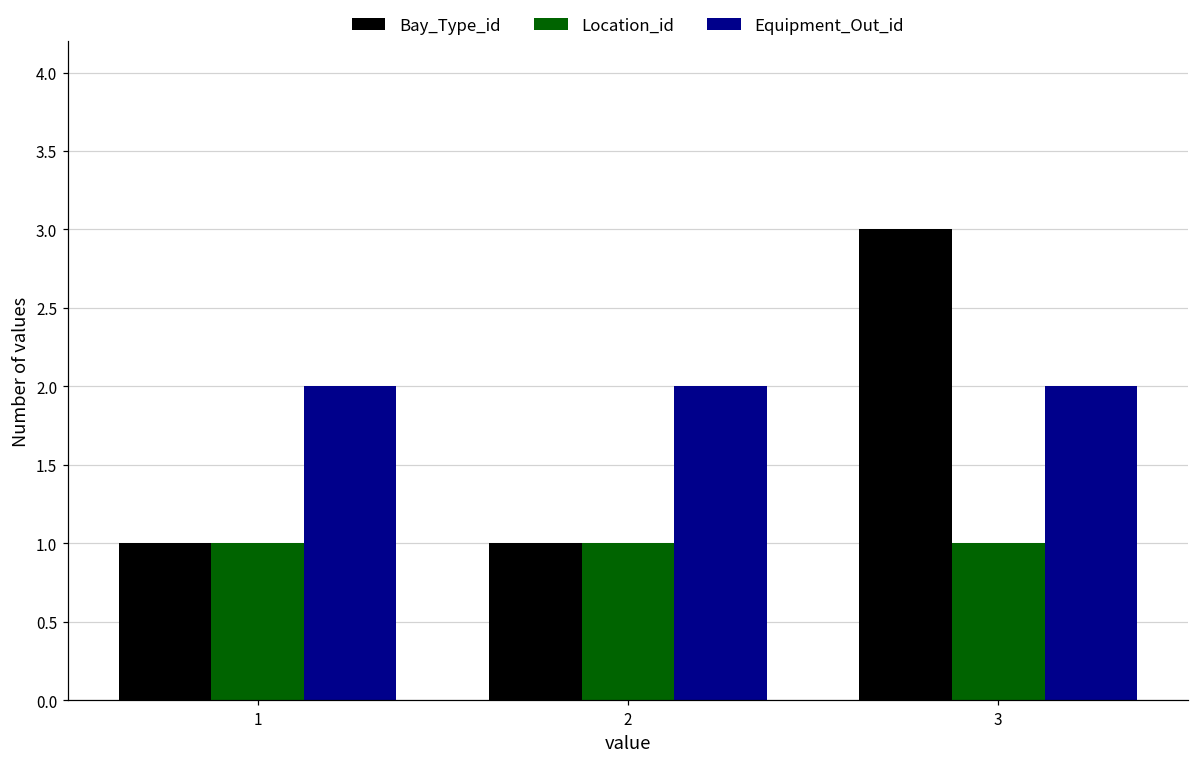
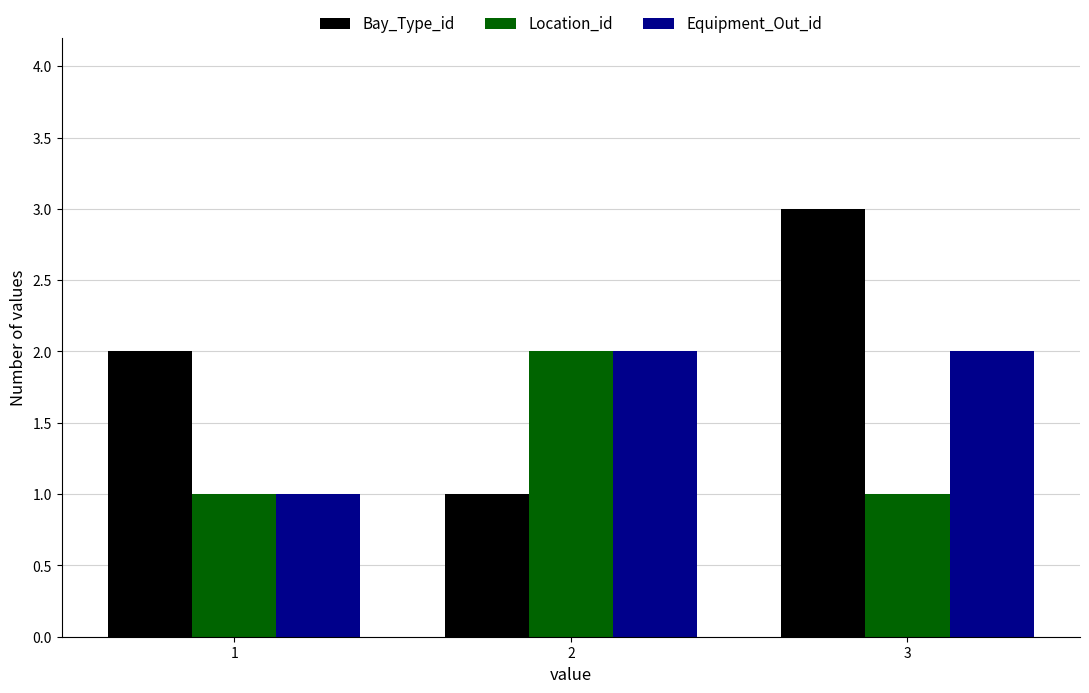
Bay_Type_id, 1: 1 -> 2
Equipment_Out_id, 1: 2 -> 1
Location_id, 2: 1 -> 2
